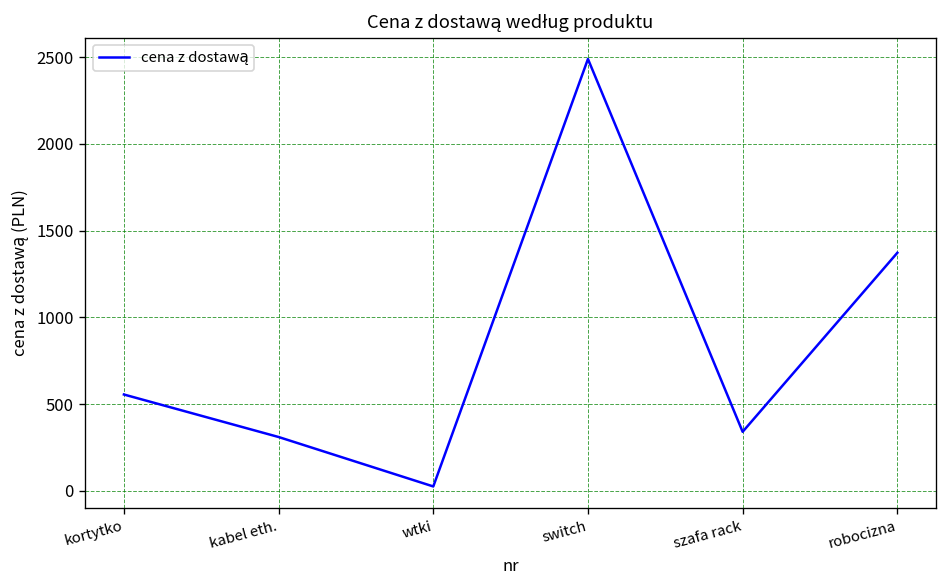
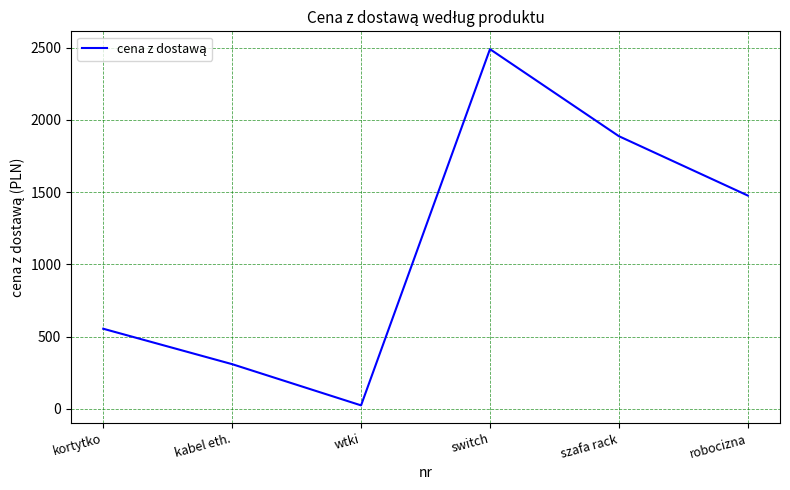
szafa rack: 340 -> 1890
robocizna: 1370 -> 1480
